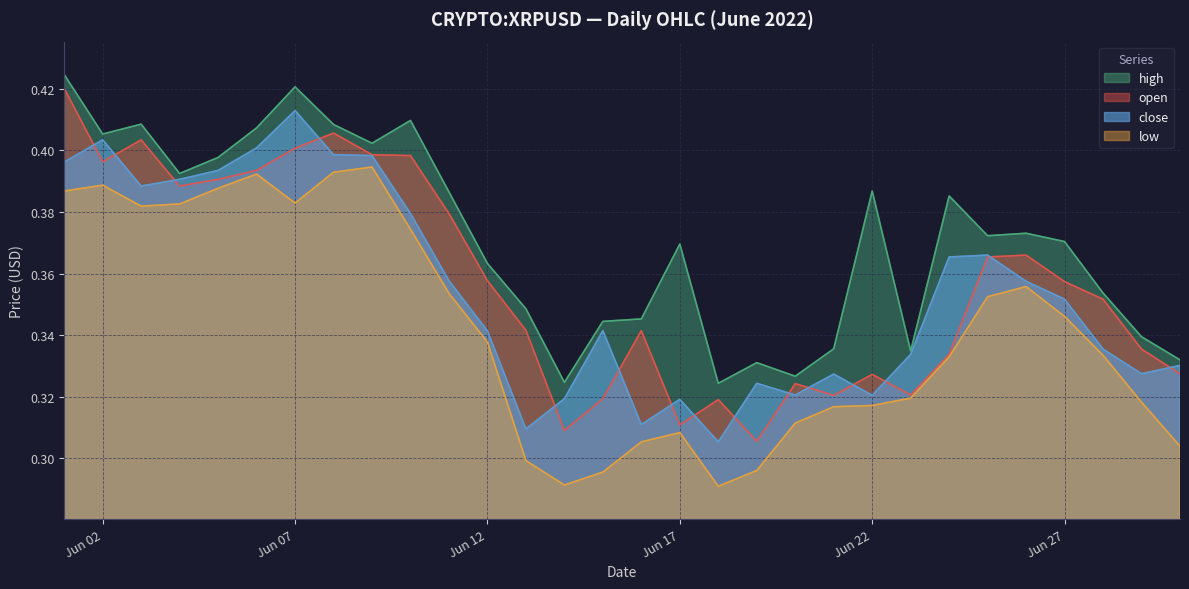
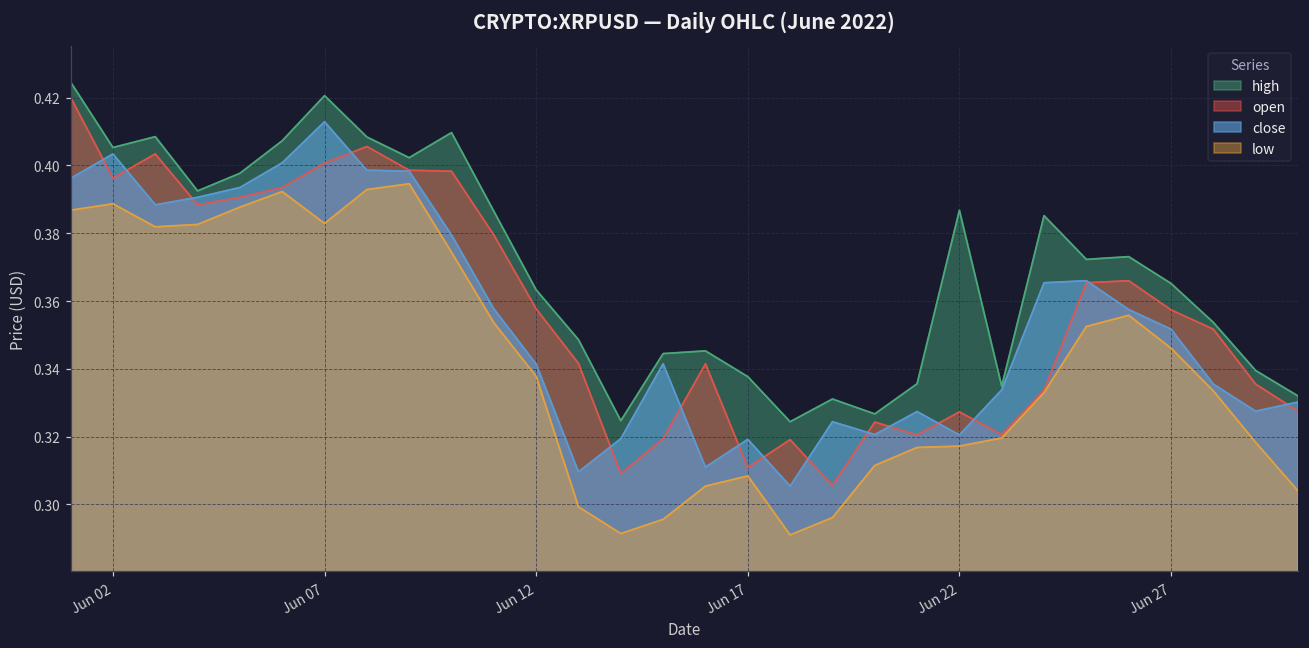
high, Jun 17: 0.370 -> 0.338
high, Jun 27: 0.370 -> 0.365
